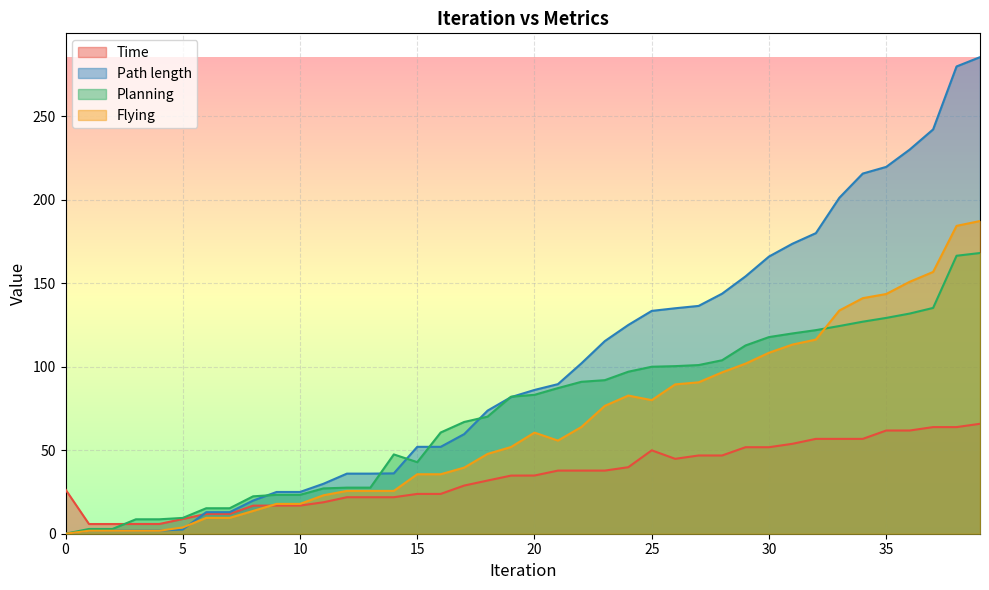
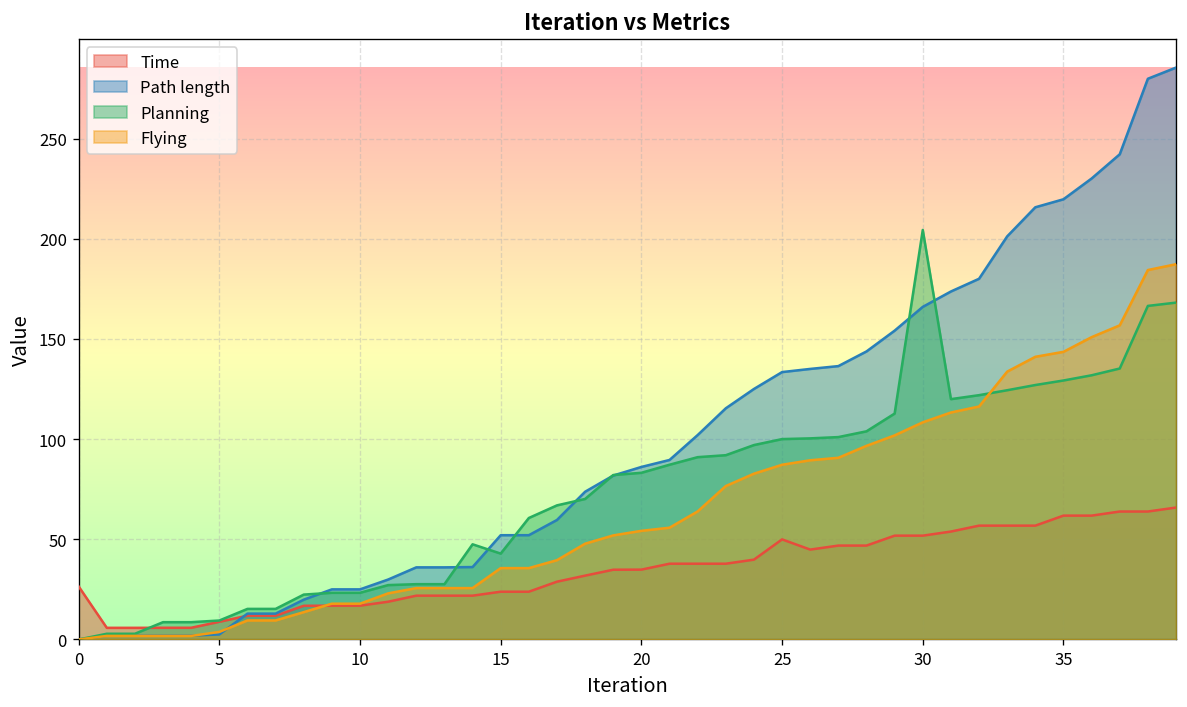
Flying, 20: 61 -> 54
Flying, 25: 80 -> 87
Planning, 30: 118 -> 204
